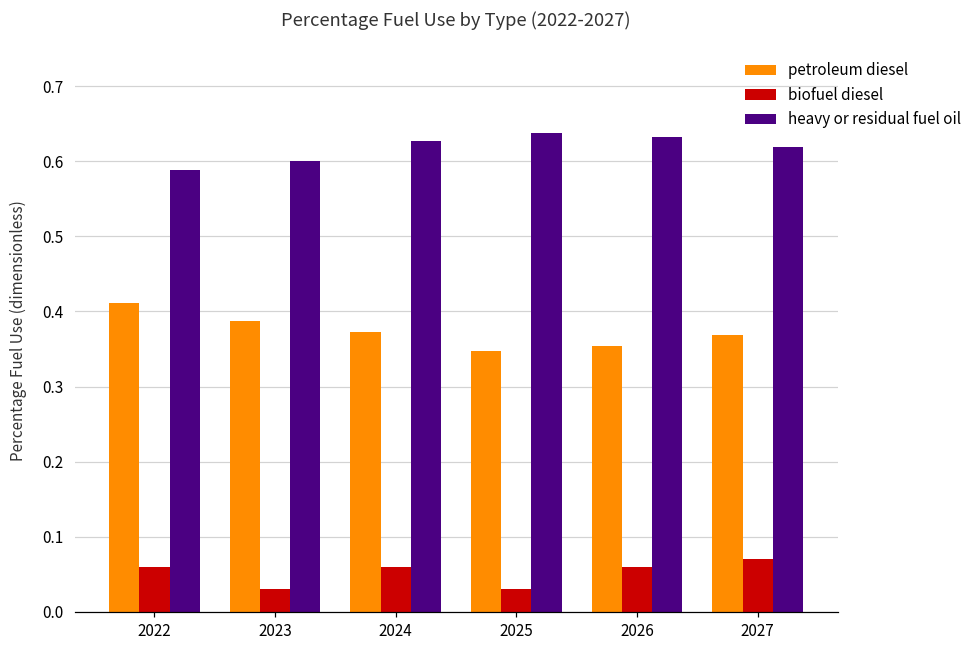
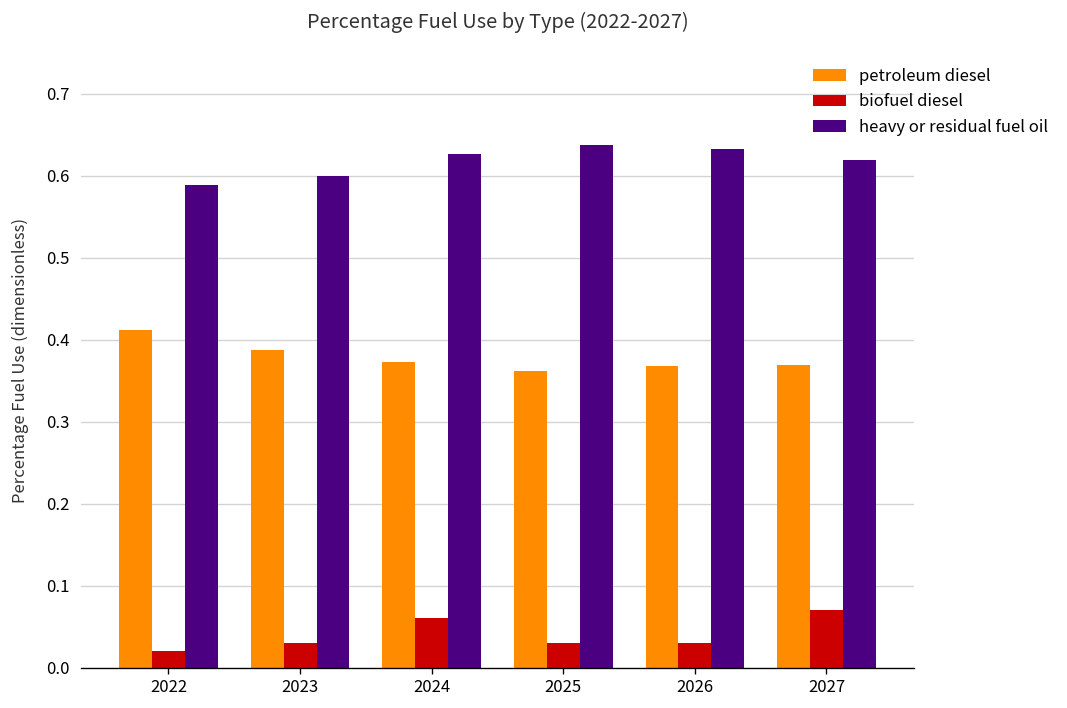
biofuel diesel, 2022: 0.06 -> 0.02
petroleum diesel, 2025: 0.35 -> 0.36
petroleum diesel, 2026: 0.35 -> 0.37
biofuel diesel, 2026: 0.06 -> 0.03
